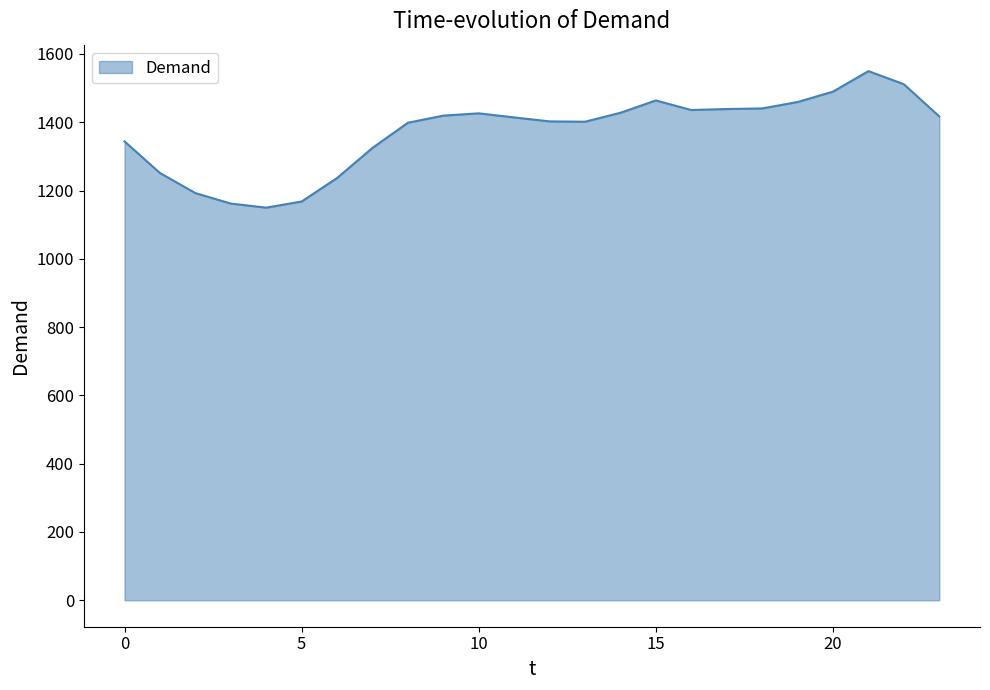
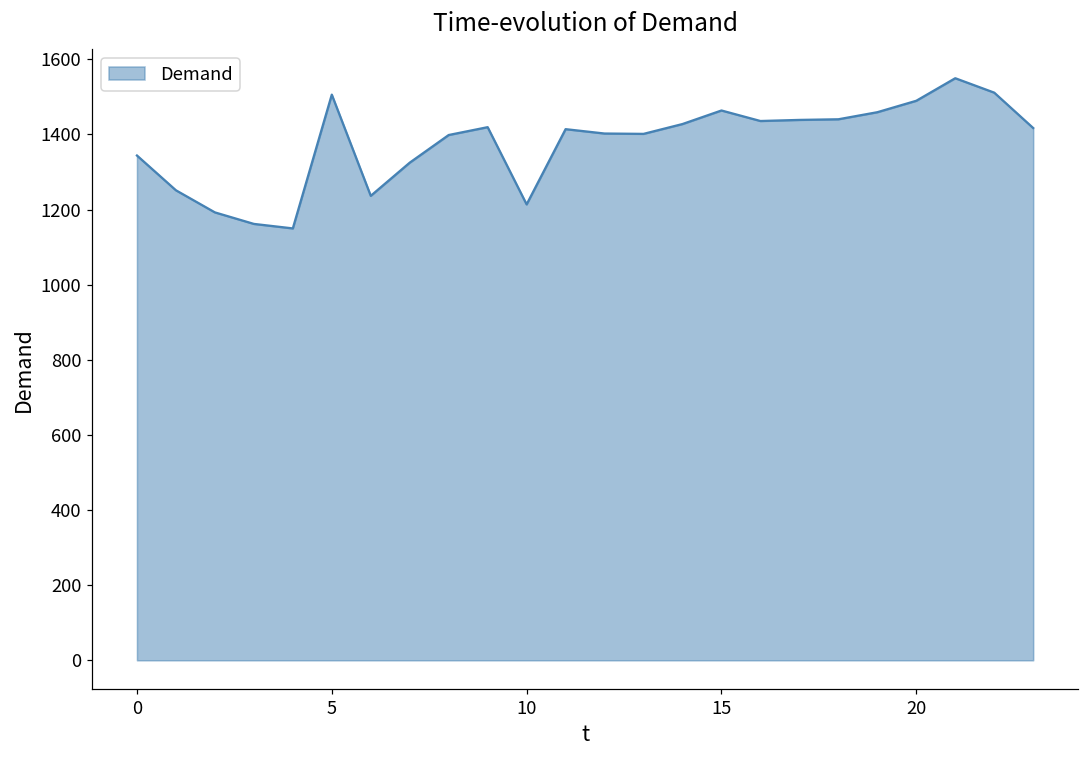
5: 1170 -> 1510
10: 1430 -> 1210
